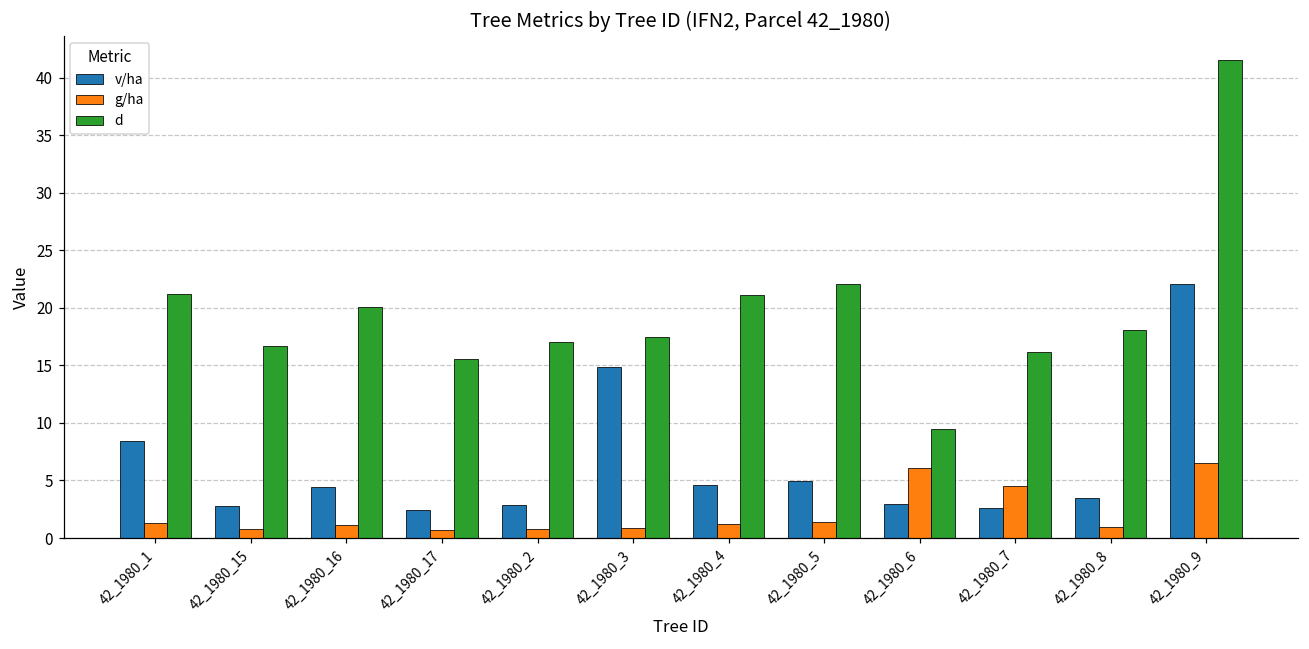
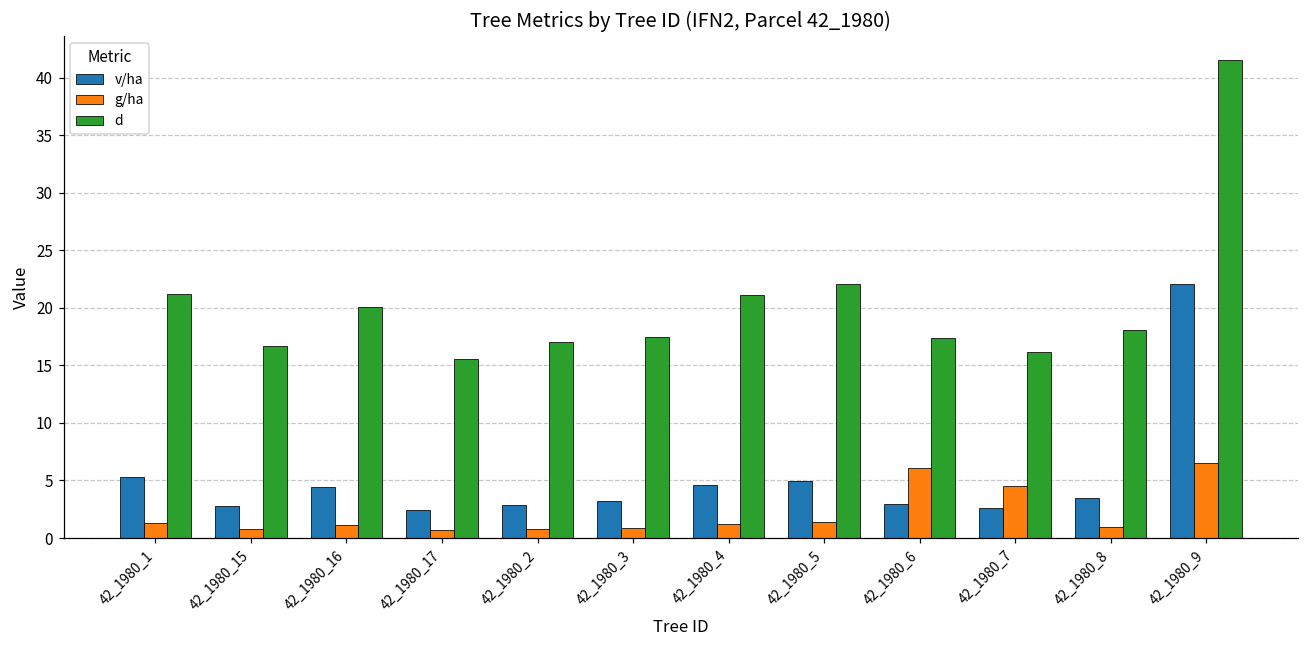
v/ha, 42_1980_1: 8.4 -> 5.3
v/ha, 42_1980_3: 14.9 -> 3.3
d, 42_1980_6: 9.5 -> 17.4
